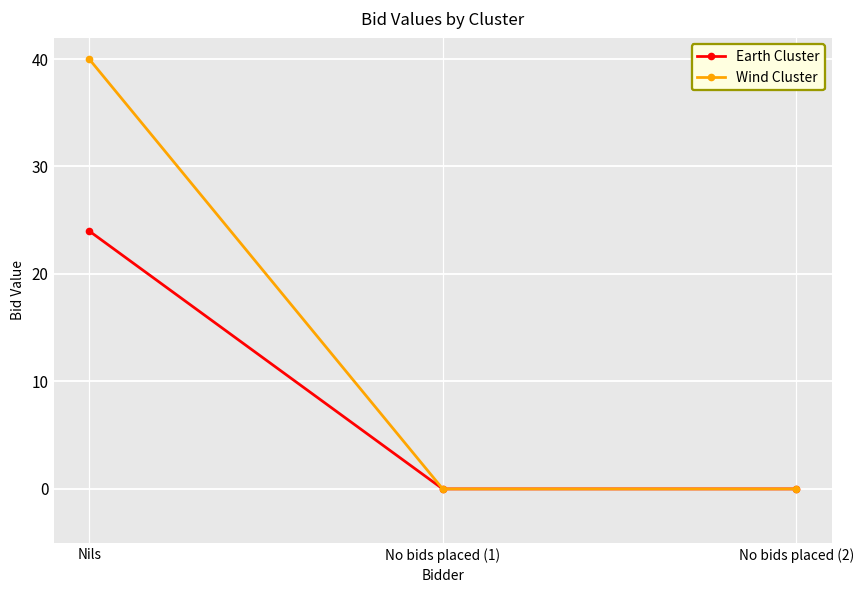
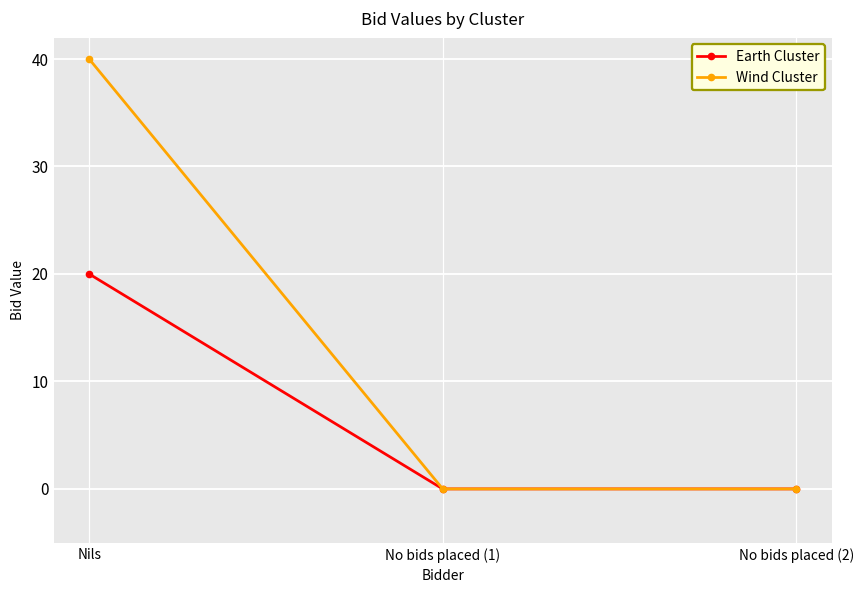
Earth Cluster, Nils: 24 -> 20
